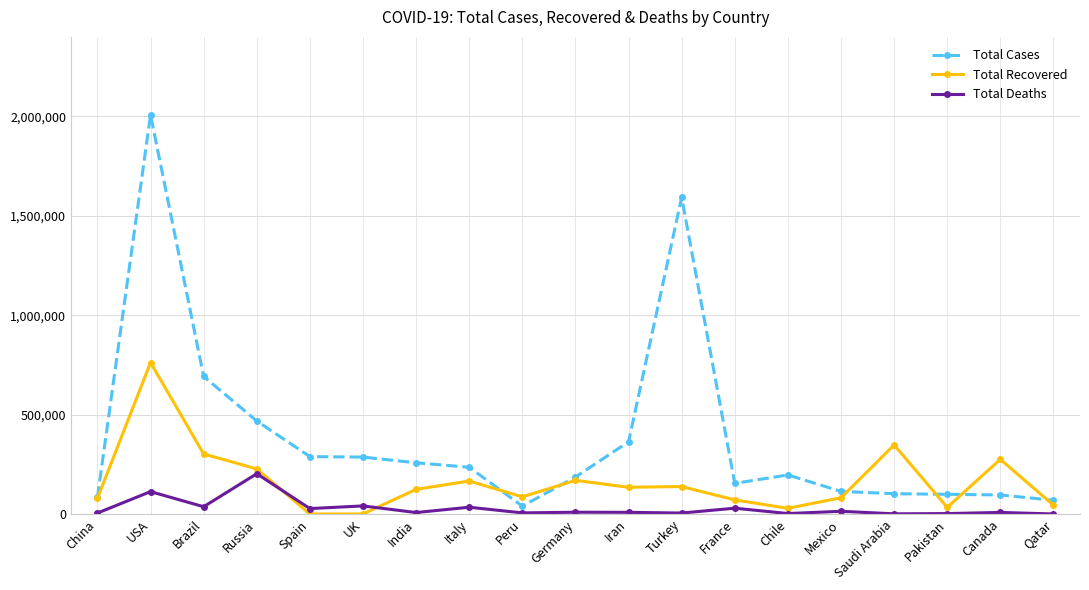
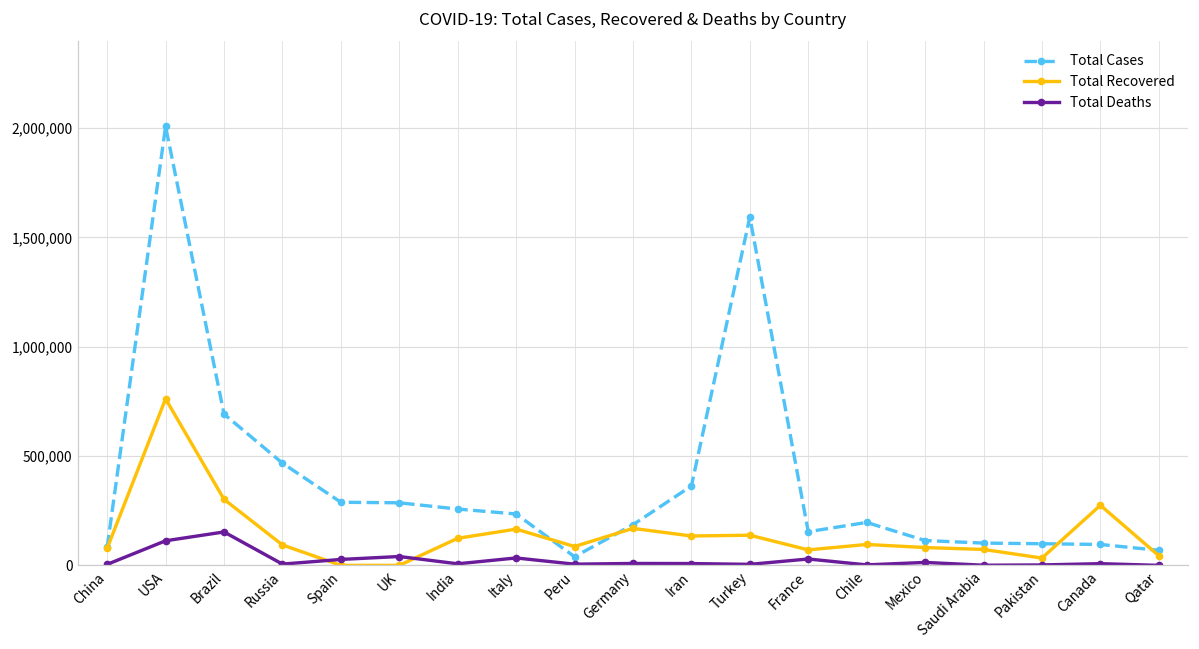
Total Deaths, Brazil: 40,000 -> 150,000
Total Recovered, Russia: 230,000 -> 90,000
Total Deaths, Russia: 200,000 -> 10,000
Total Recovered, Chile: 30,000 -> 100,000
Total Recovered, Saudi Arabia: 350,000 -> 70,000
